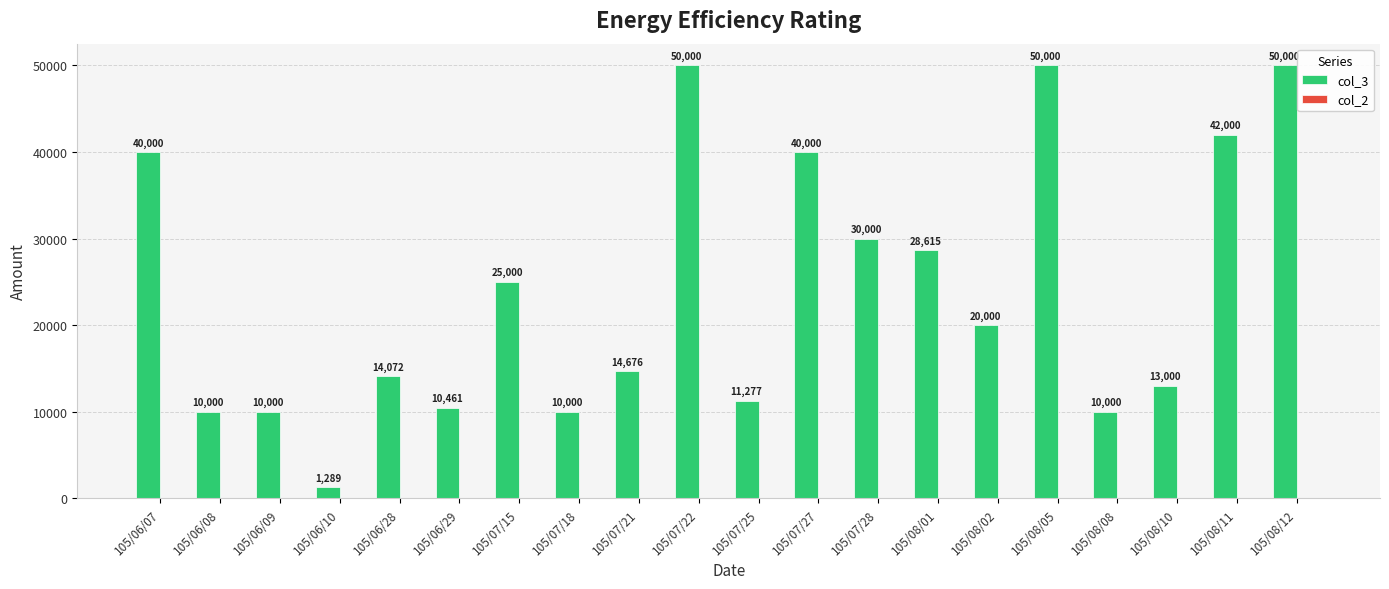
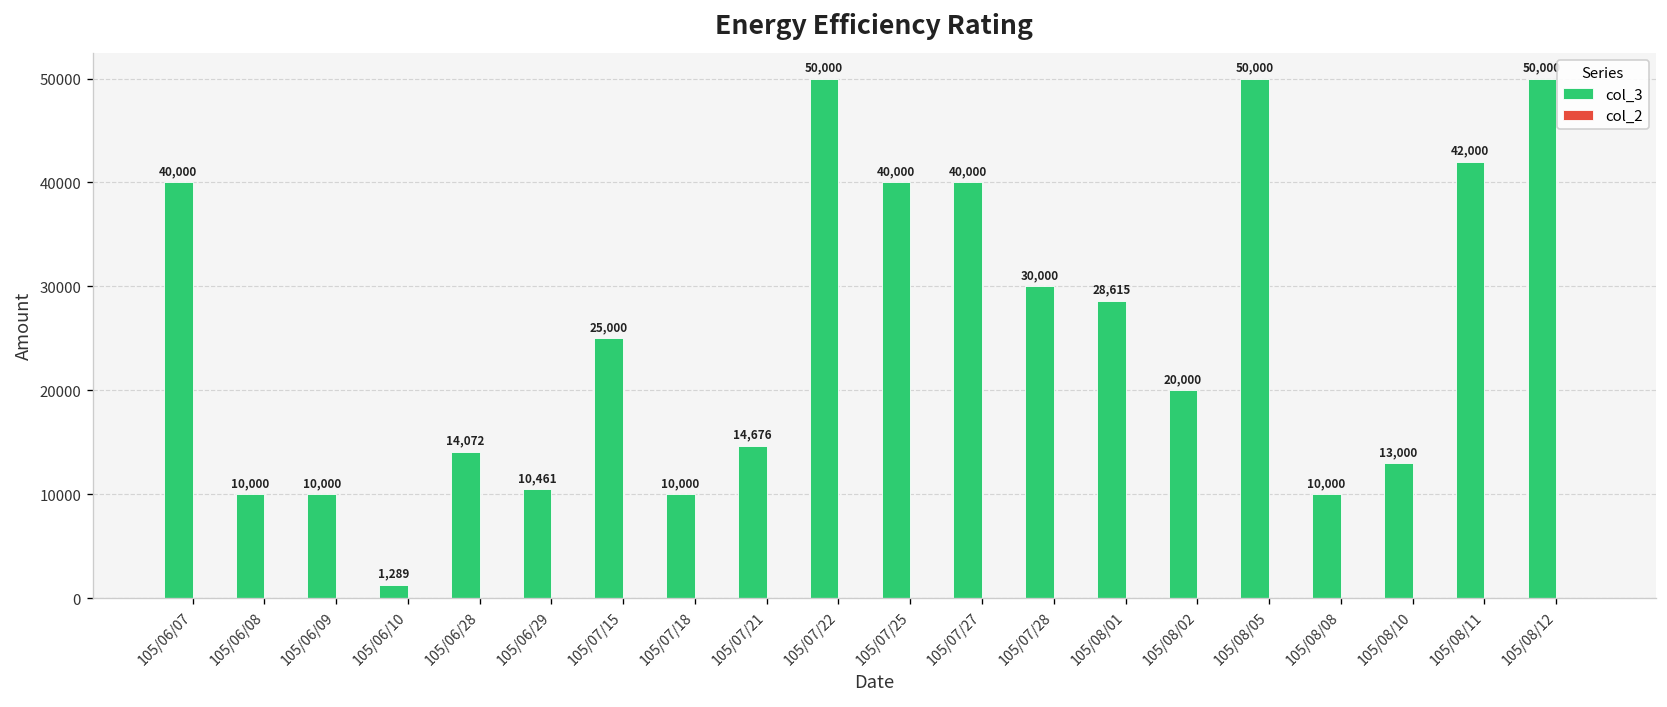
col_3, 105/07/25: 11,277 -> 40,000
